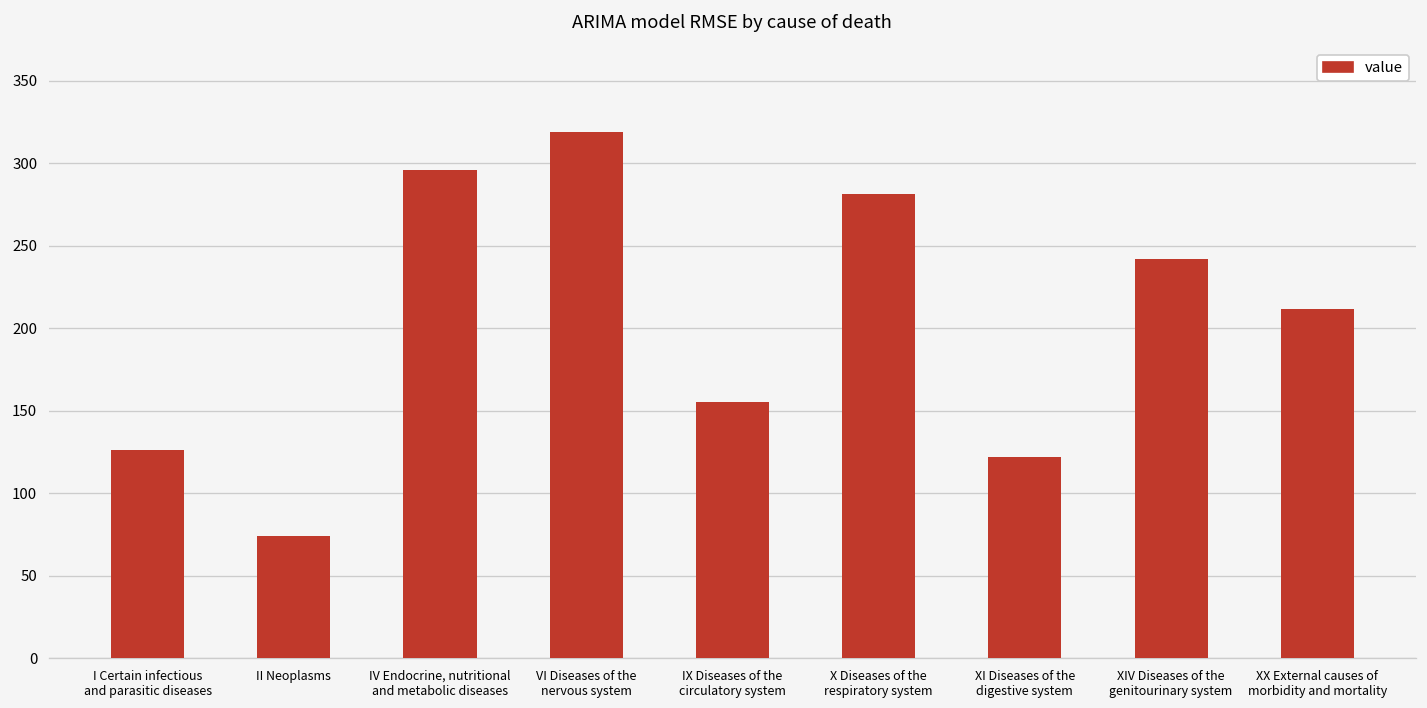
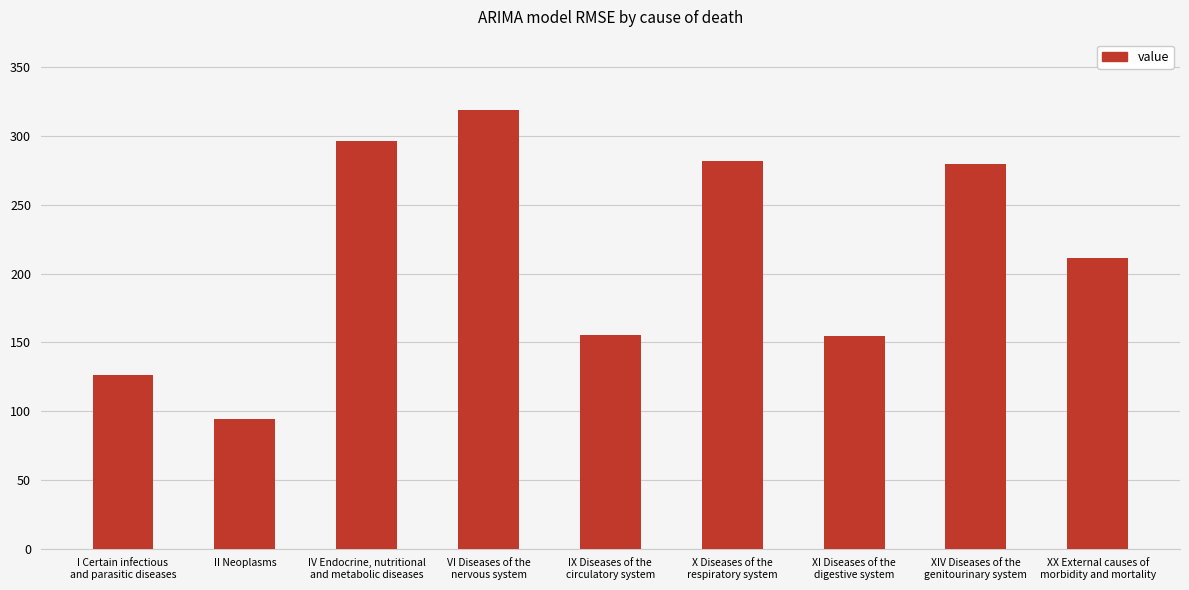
II Neoplasms: 74 -> 94
XI Diseases of the digestive system: 122 -> 155
XIV Diseases of the genitourinary system: 242 -> 280
